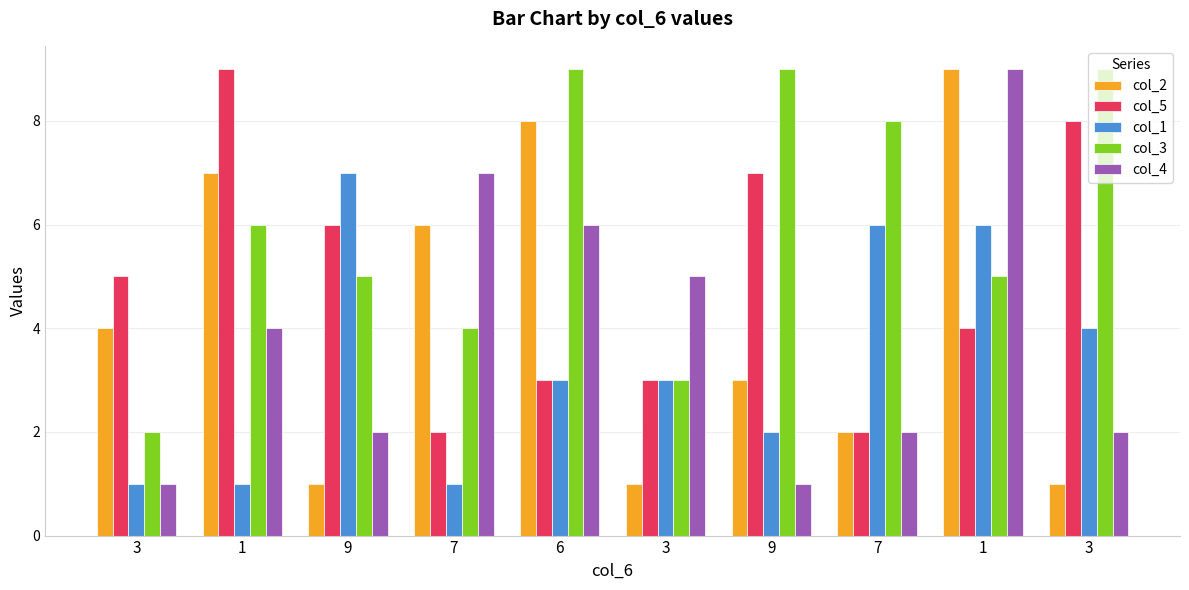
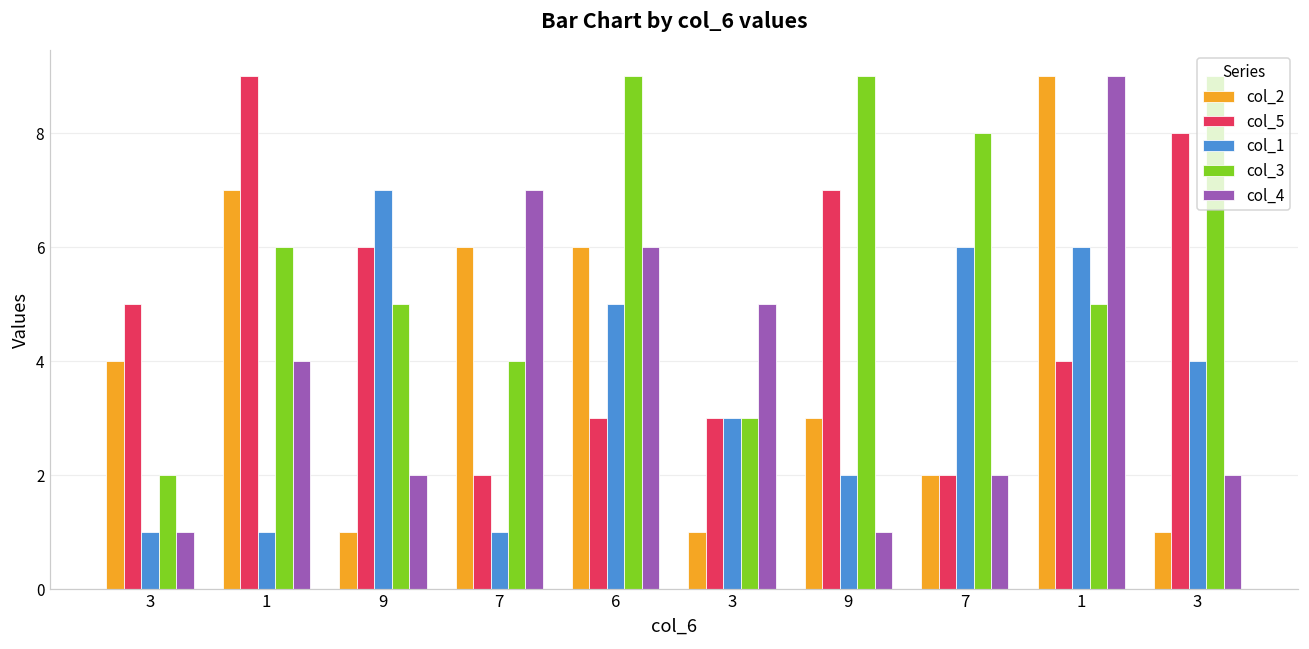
col_2, 6: 8 -> 6
col_1, 6: 3 -> 5
